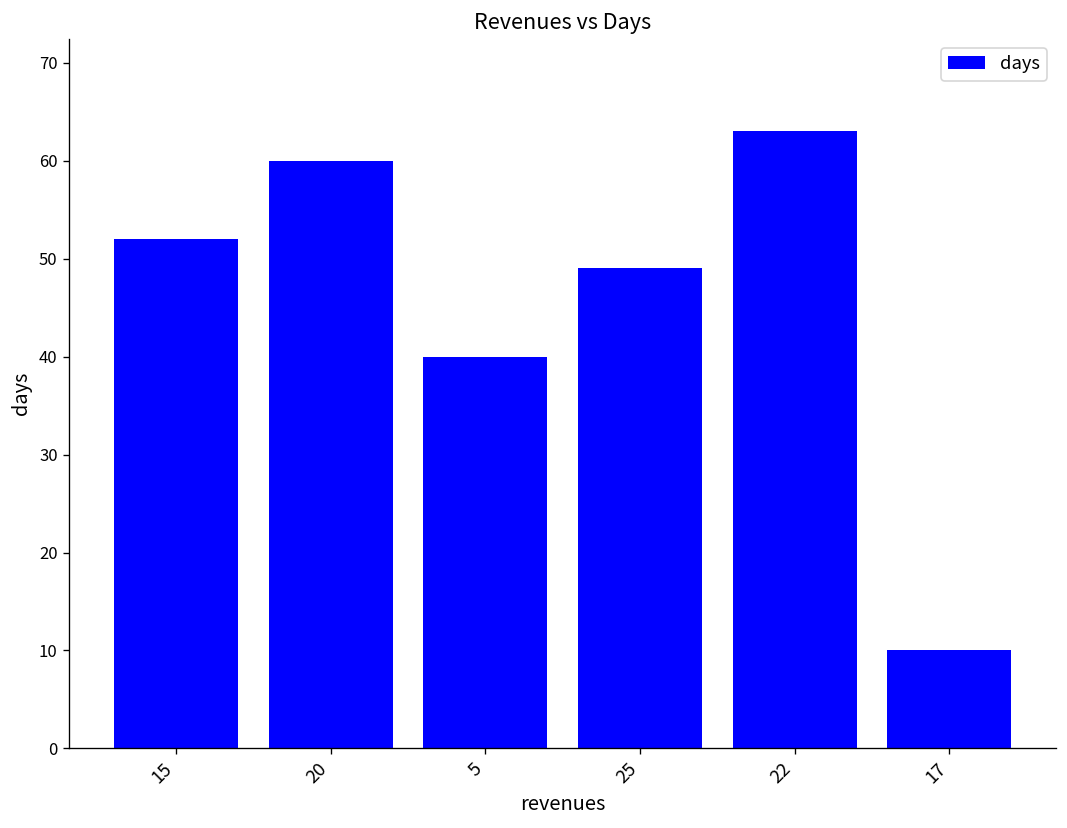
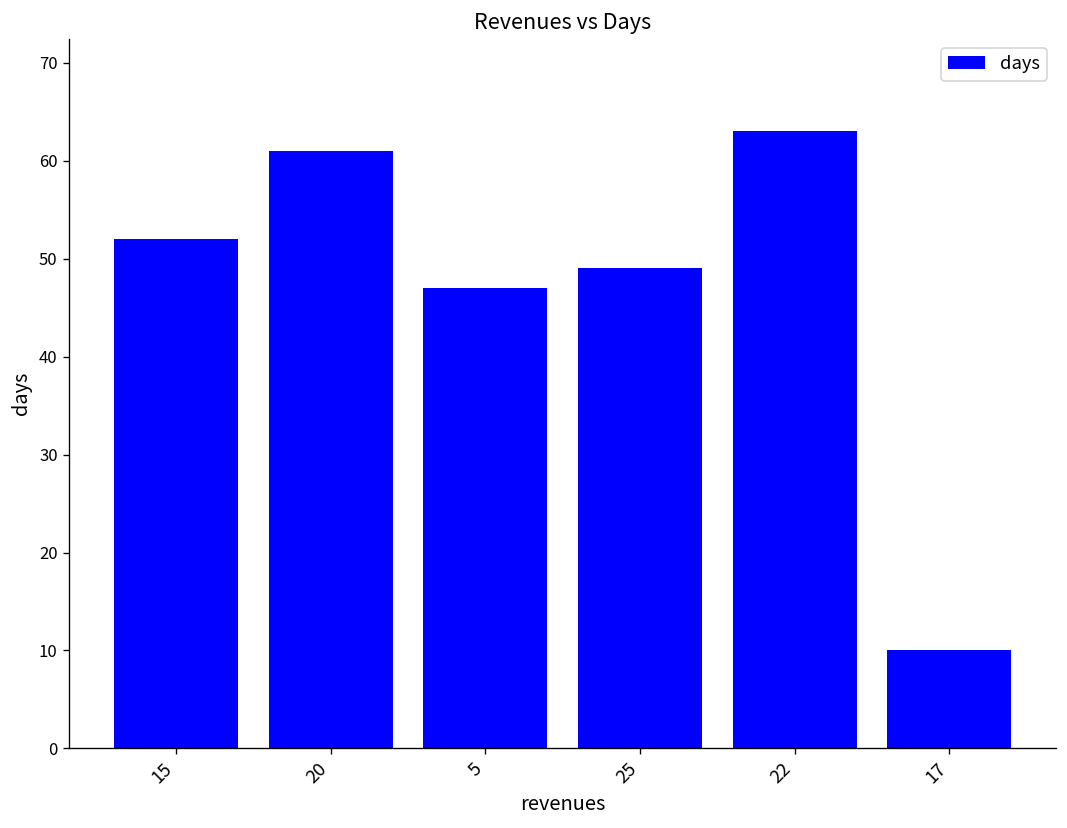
20: 60 -> 61
5: 40 -> 47
